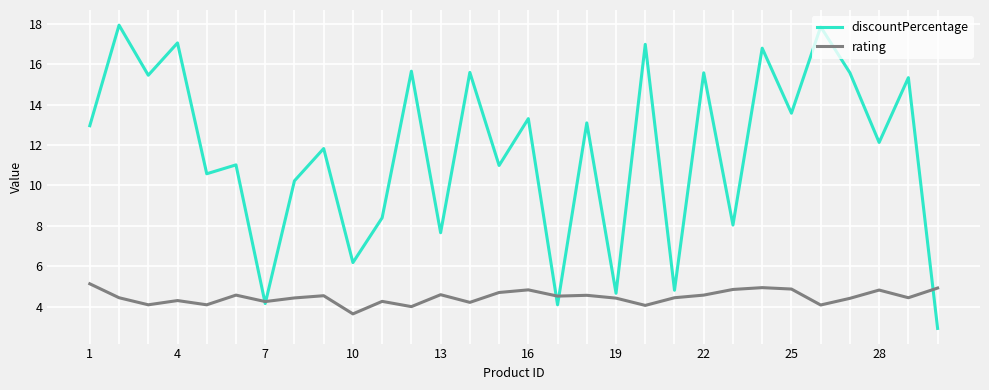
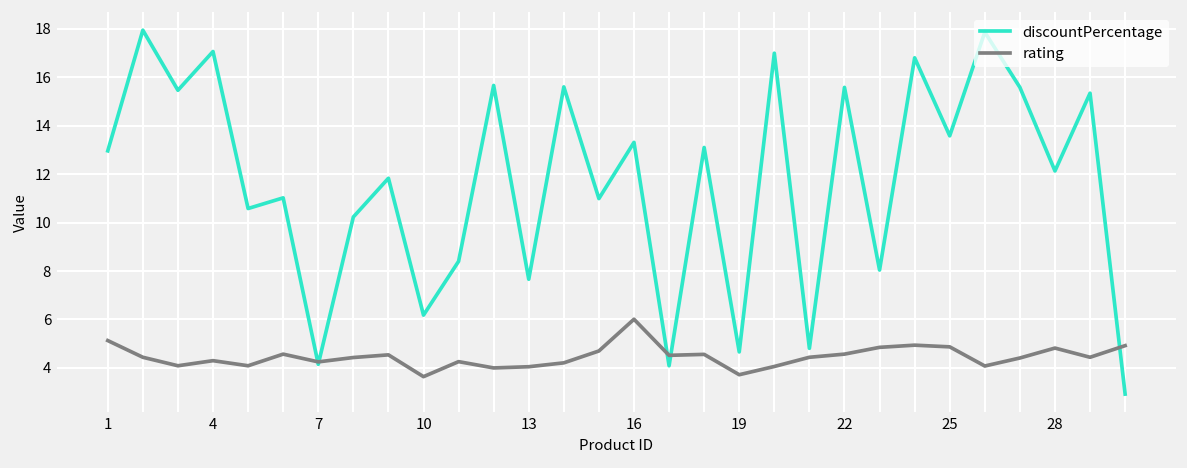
rating, 13: 4.6 -> 4.1
rating, 16: 4.8 -> 6.0
rating, 19: 4.4 -> 3.7
